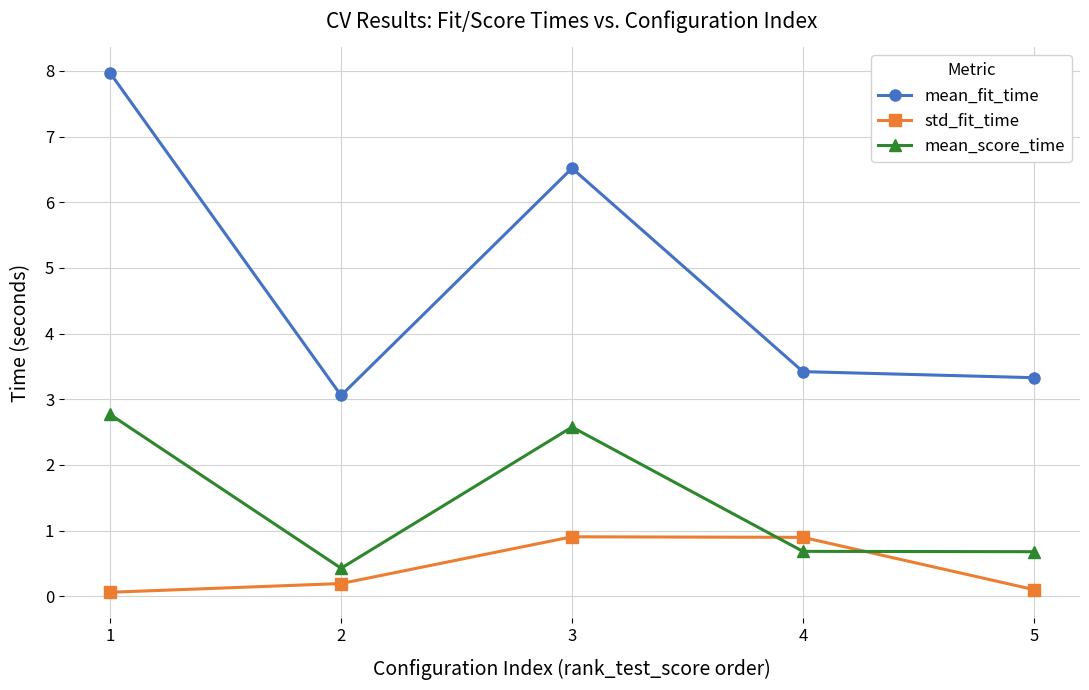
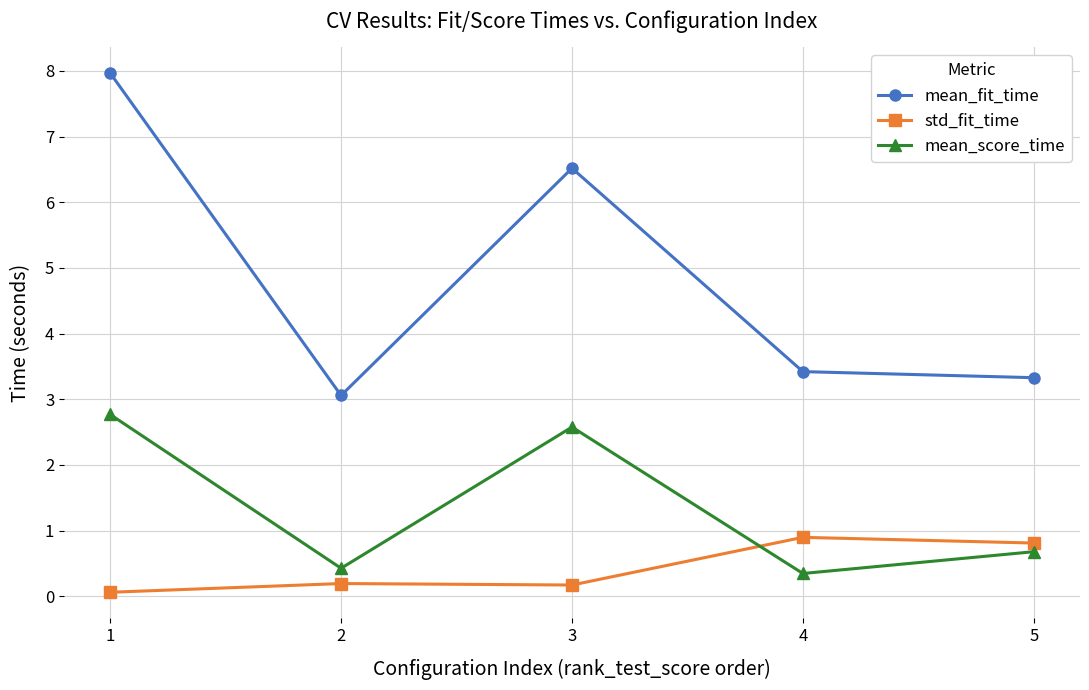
std_fit_time, 3: 0.9 -> 0.2
mean_score_time, 4: 0.7 -> 0.3
std_fit_time, 5: 0.1 -> 0.8
